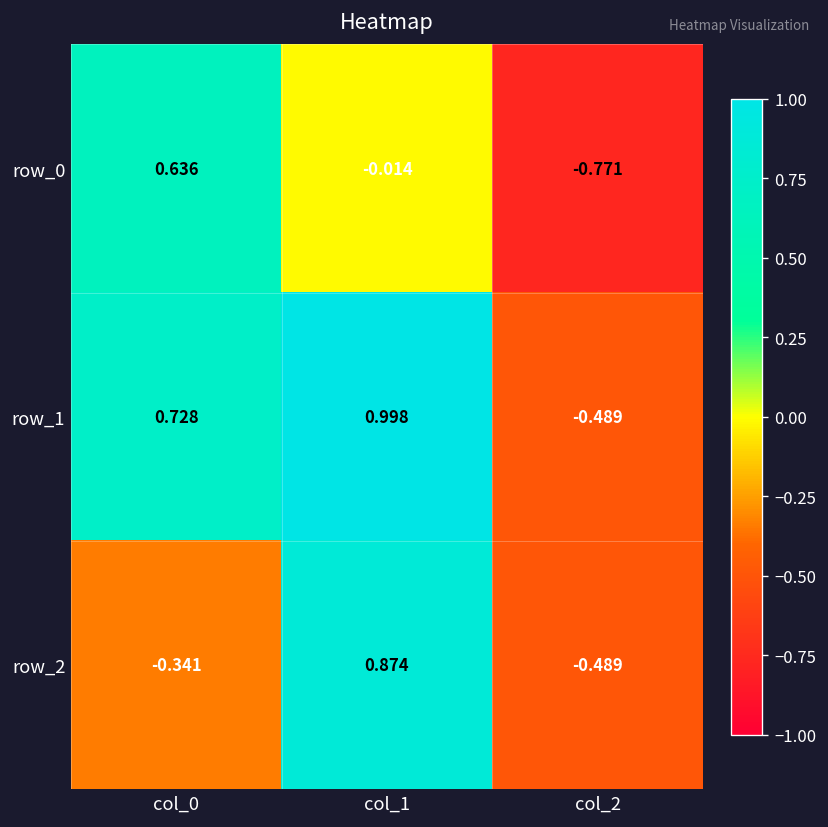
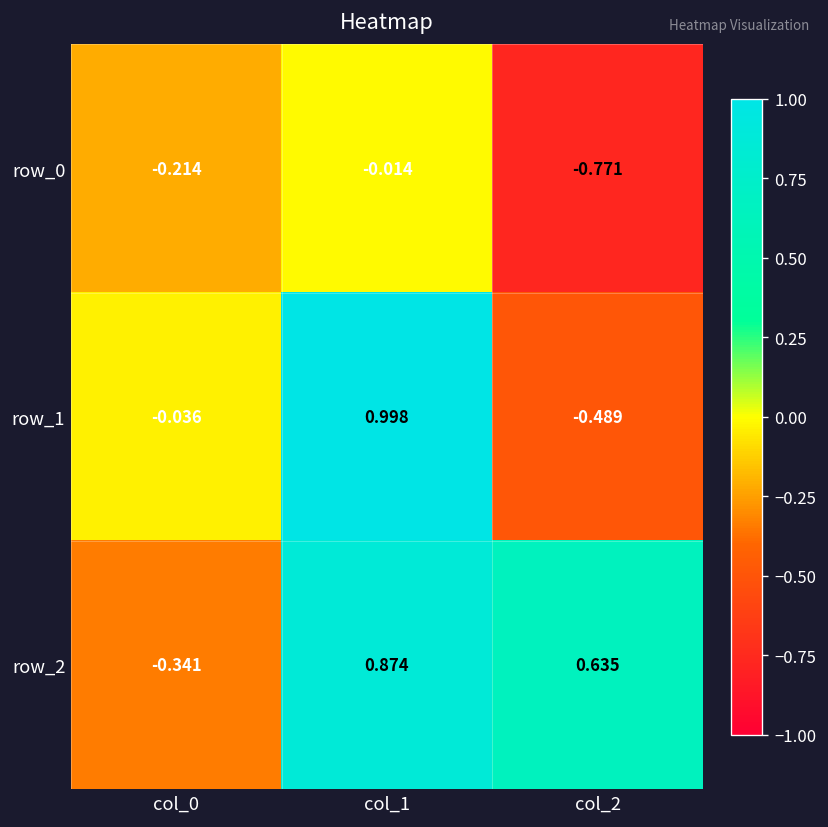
row_0, col_0: 0.636 -> -0.214
row_1, col_0: 0.728 -> -0.036
row_2, col_2: -0.489 -> 0.635
